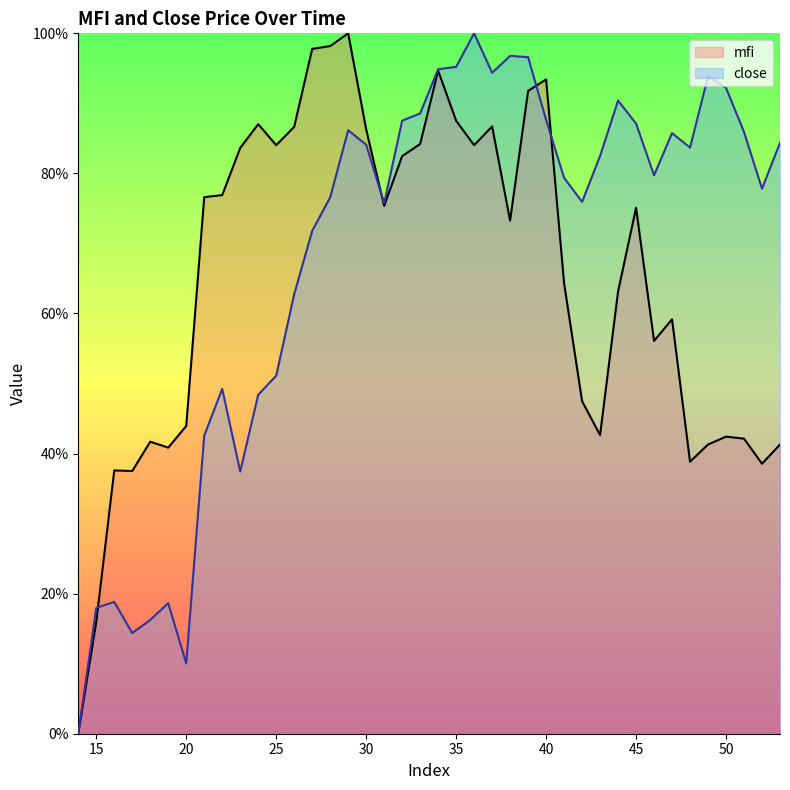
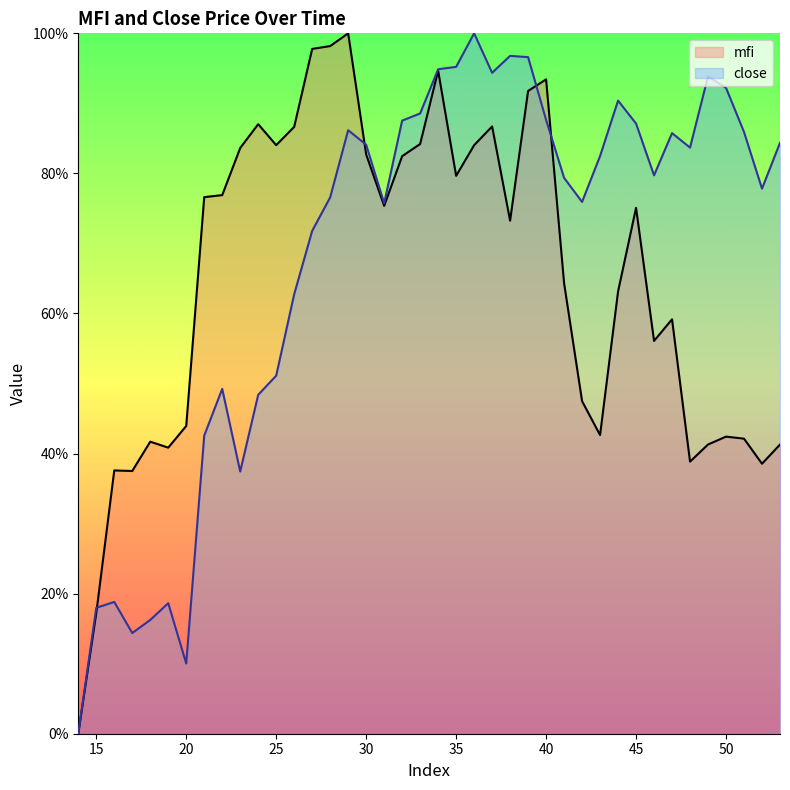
mfi, 15: 16% -> 17%
mfi, 30: 86% -> 83%
mfi, 35: 88% -> 80%
